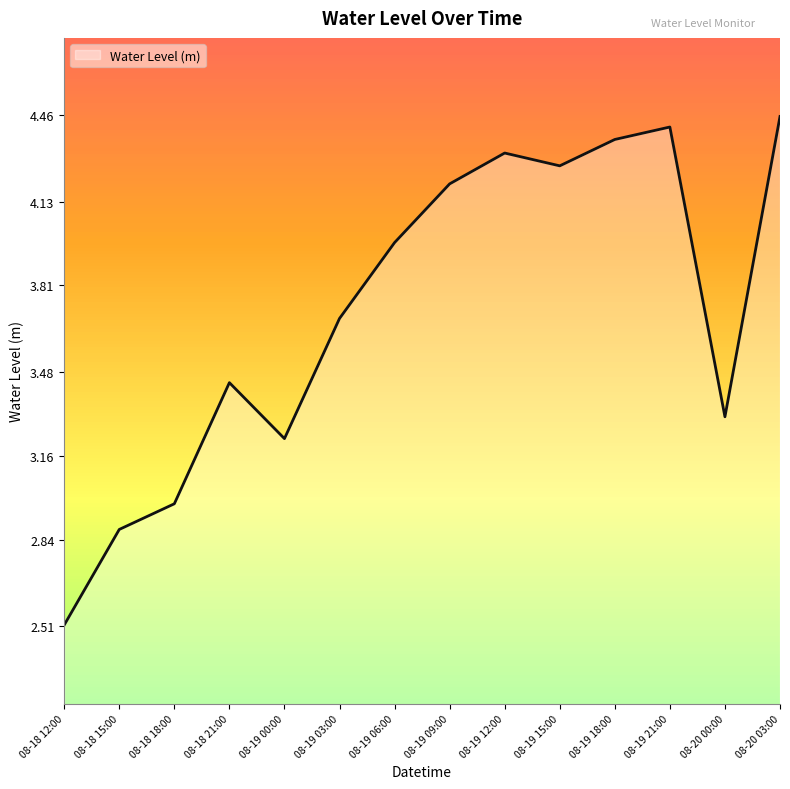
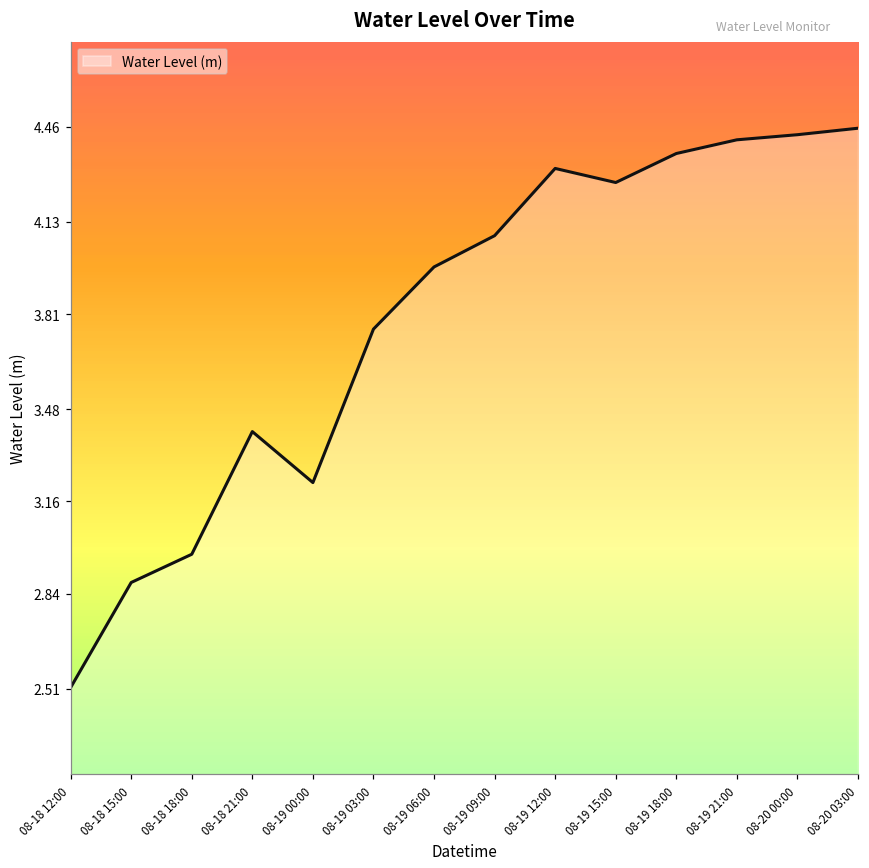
08-18 21:00: 3.44 -> 3.40
08-19 03:00: 3.68 -> 3.76
08-19 09:00: 4.20 -> 4.08
08-20 00:00: 3.31 -> 4.43
